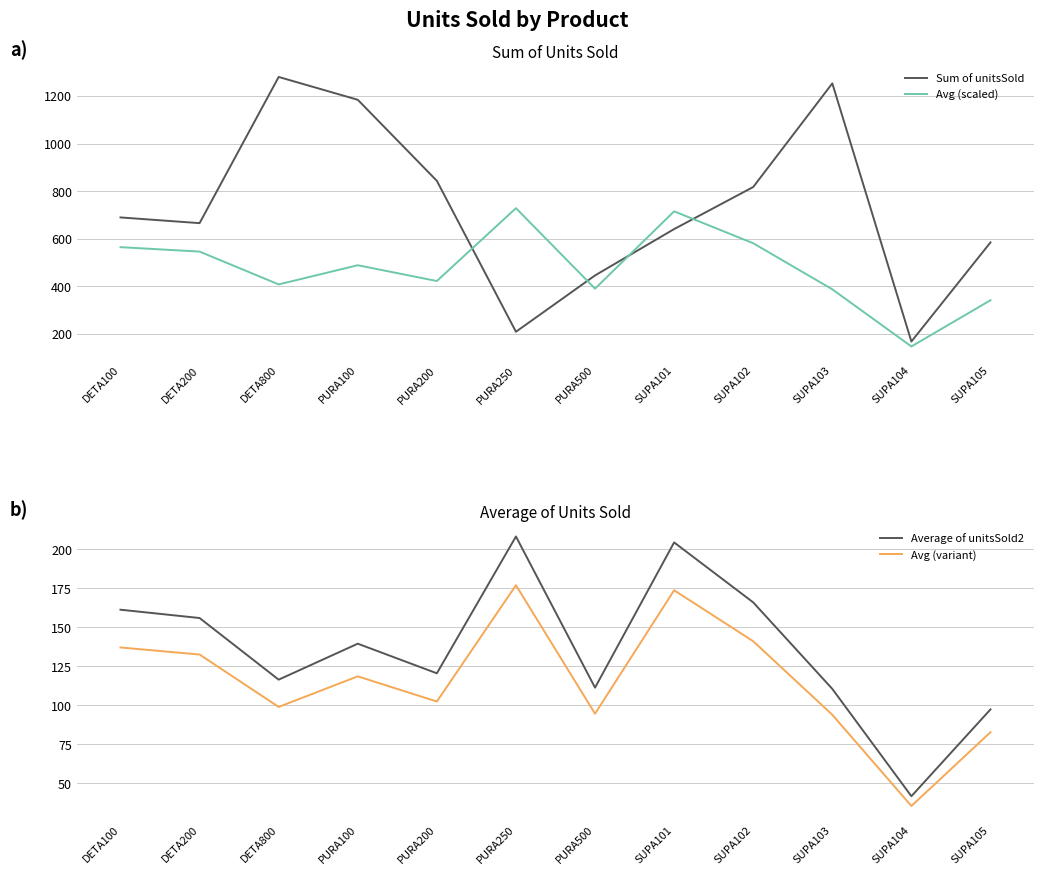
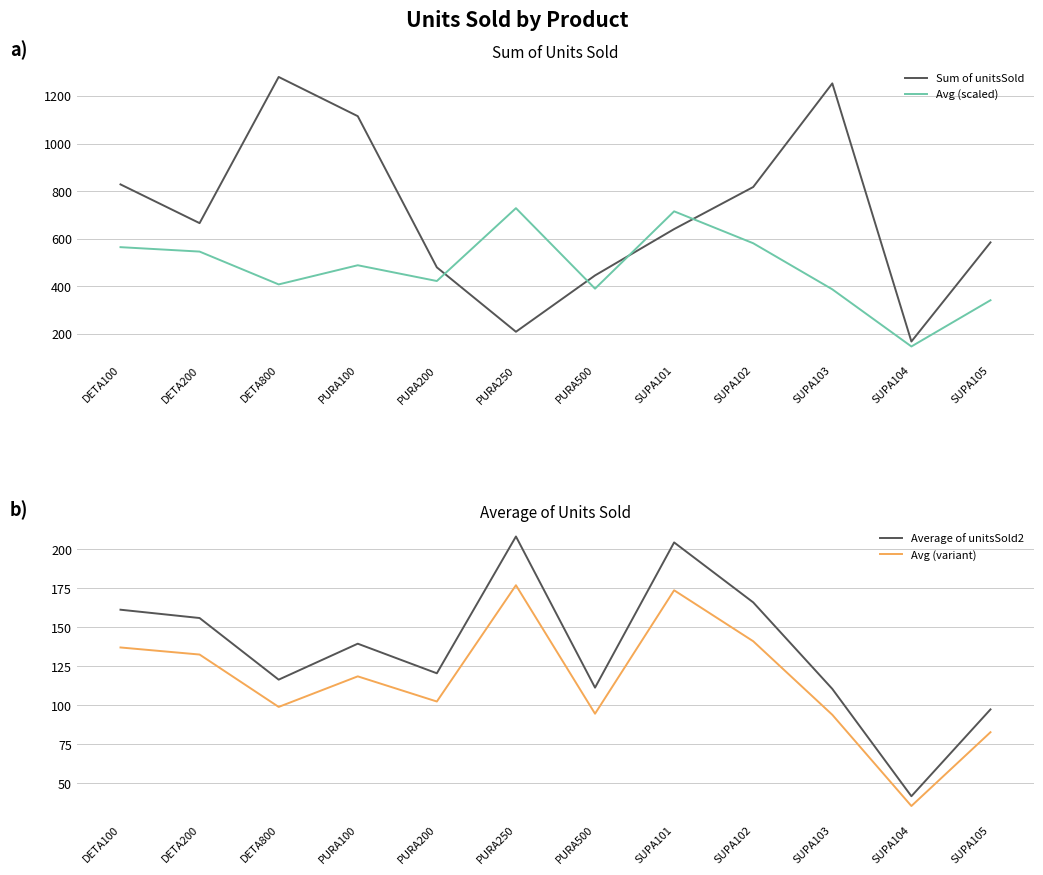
Sum of Units Sold, Sum of unitsSold, DETA100: 690 -> 830
Sum of Units Sold, Sum of unitsSold, PURA100: 1180 -> 1120
Sum of Units Sold, Sum of unitsSold, PURA200: 840 -> 480
